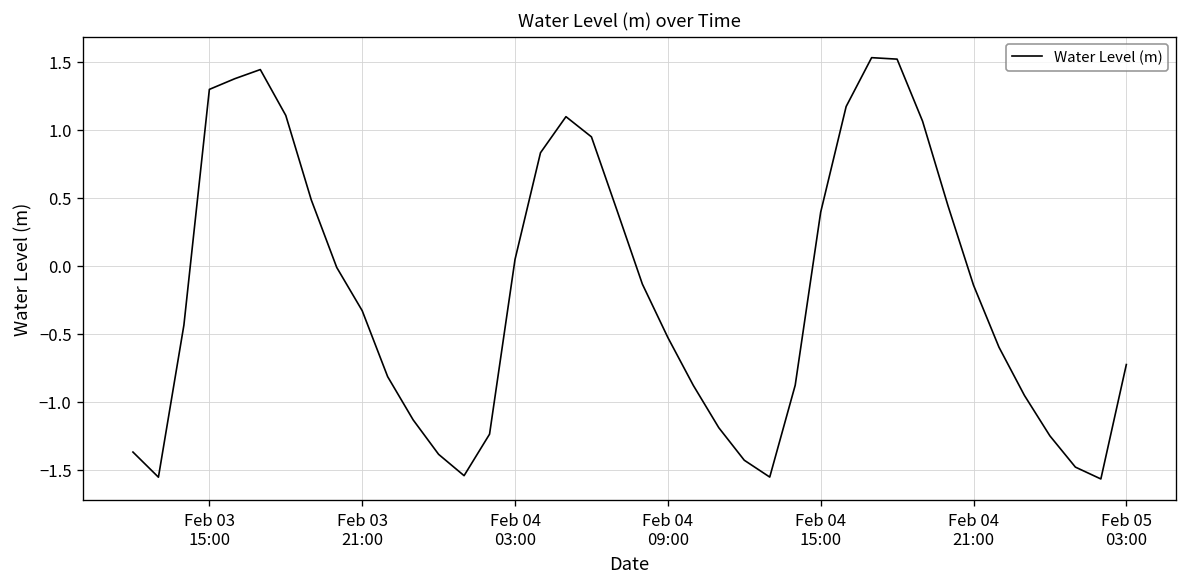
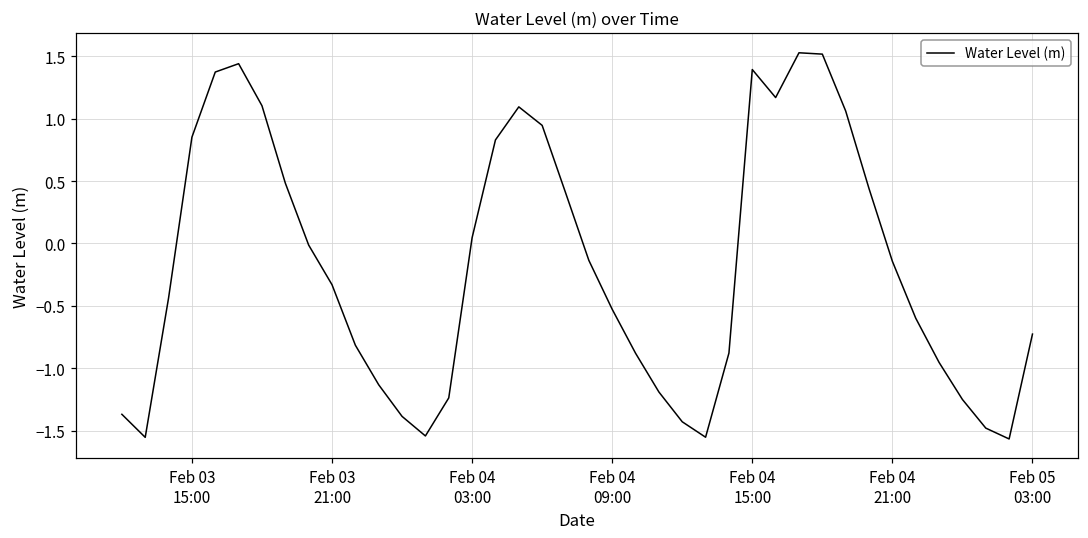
Feb 03 15:00: 1.30 -> 0.85
Feb 04 15:00: 0.39 -> 1.39
